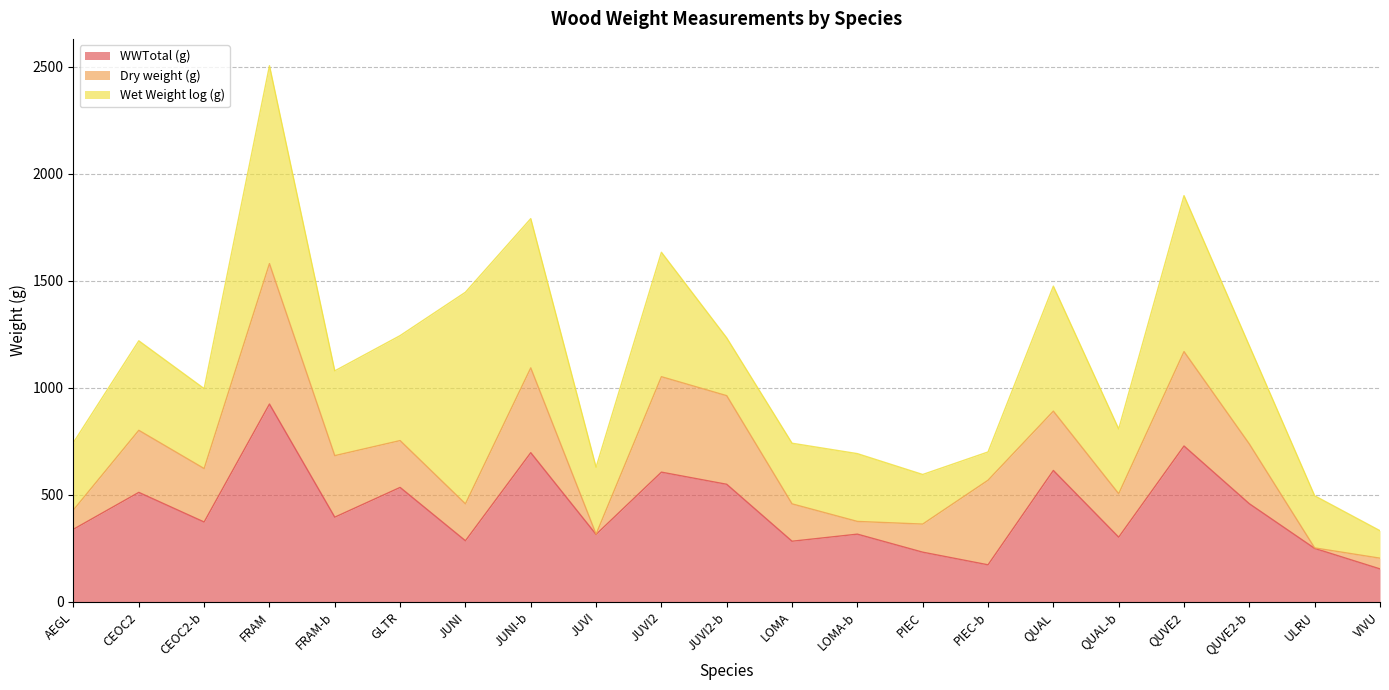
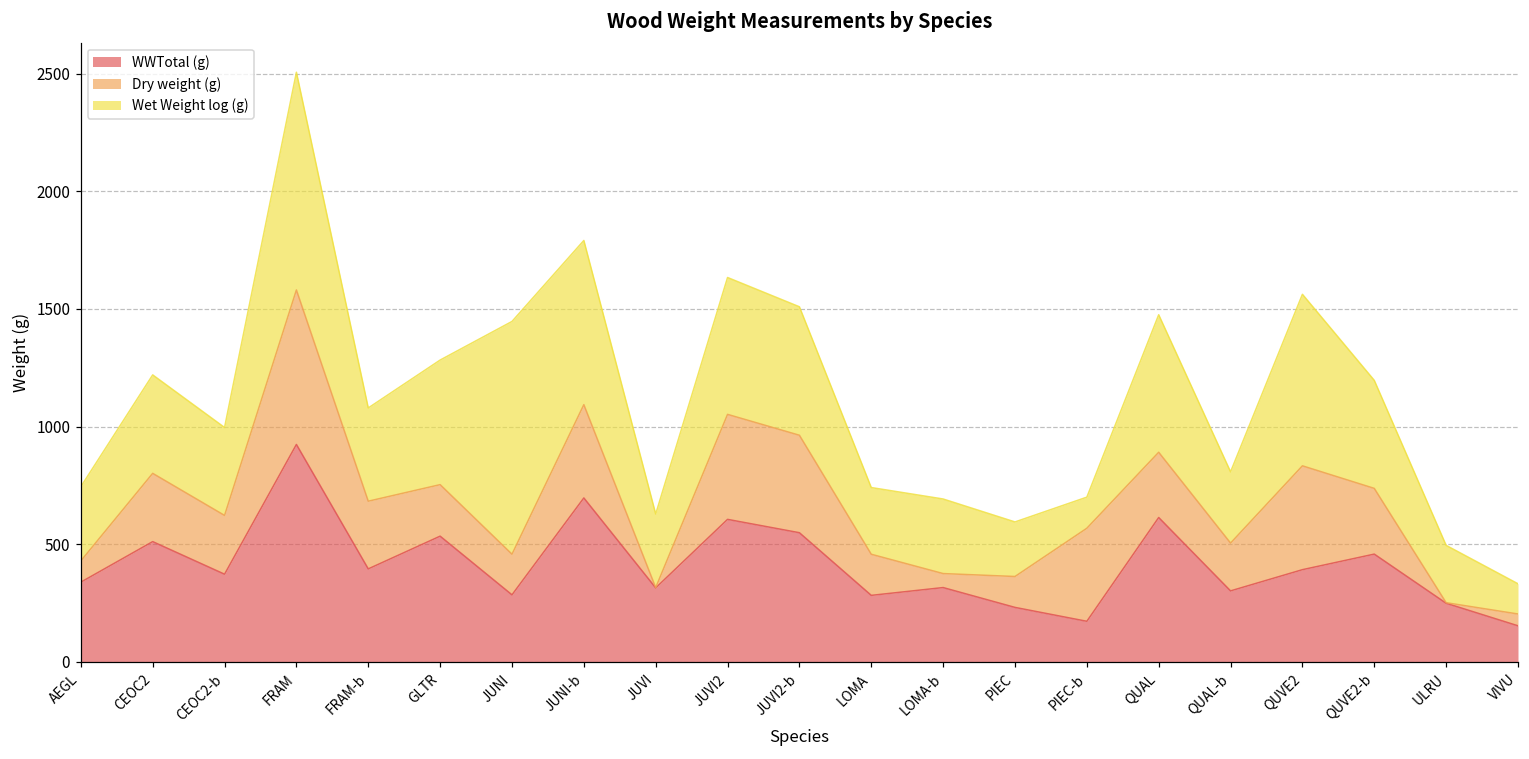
Wet Weight log (g), GLTR: 490 -> 530
Wet Weight log (g), JUVI2-b: 270 -> 550
WWTotal (g), QUVE2: 730 -> 390
